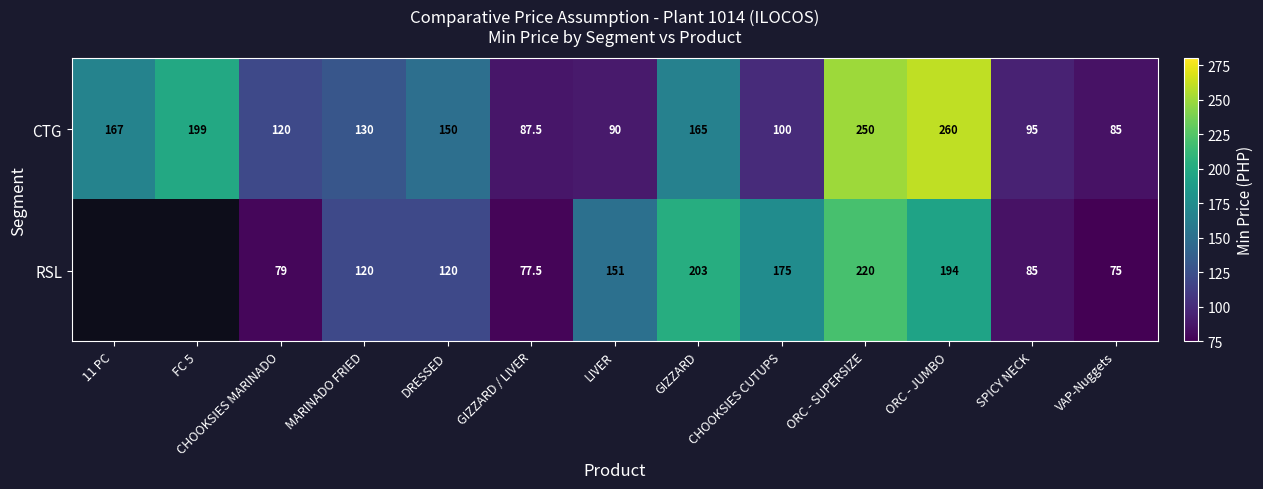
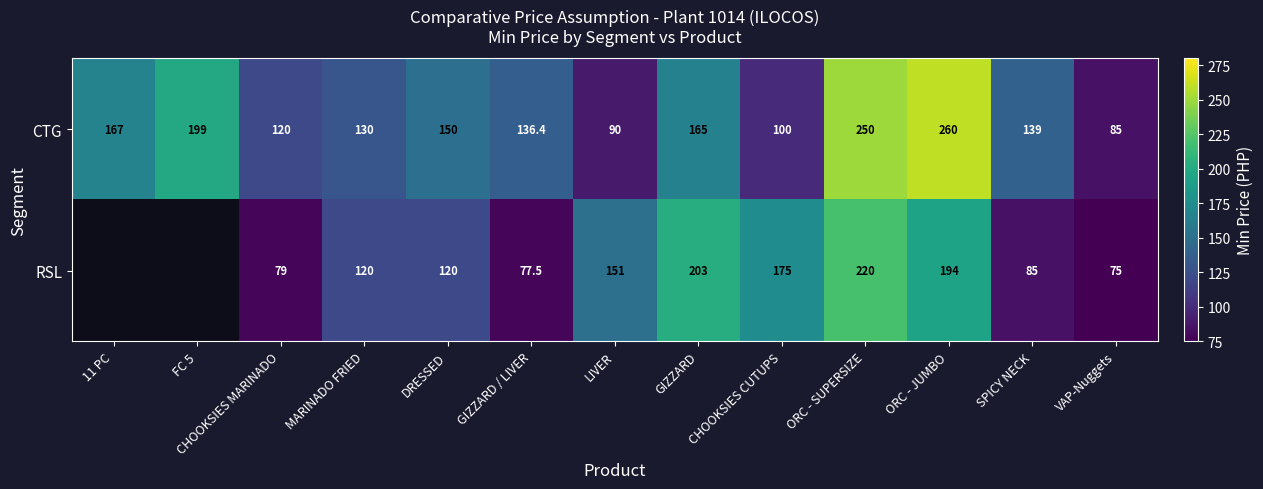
CTG, GIZZARD / LIVER: 87.5 -> 136.4
CTG, SPICY NECK: 95 -> 139
